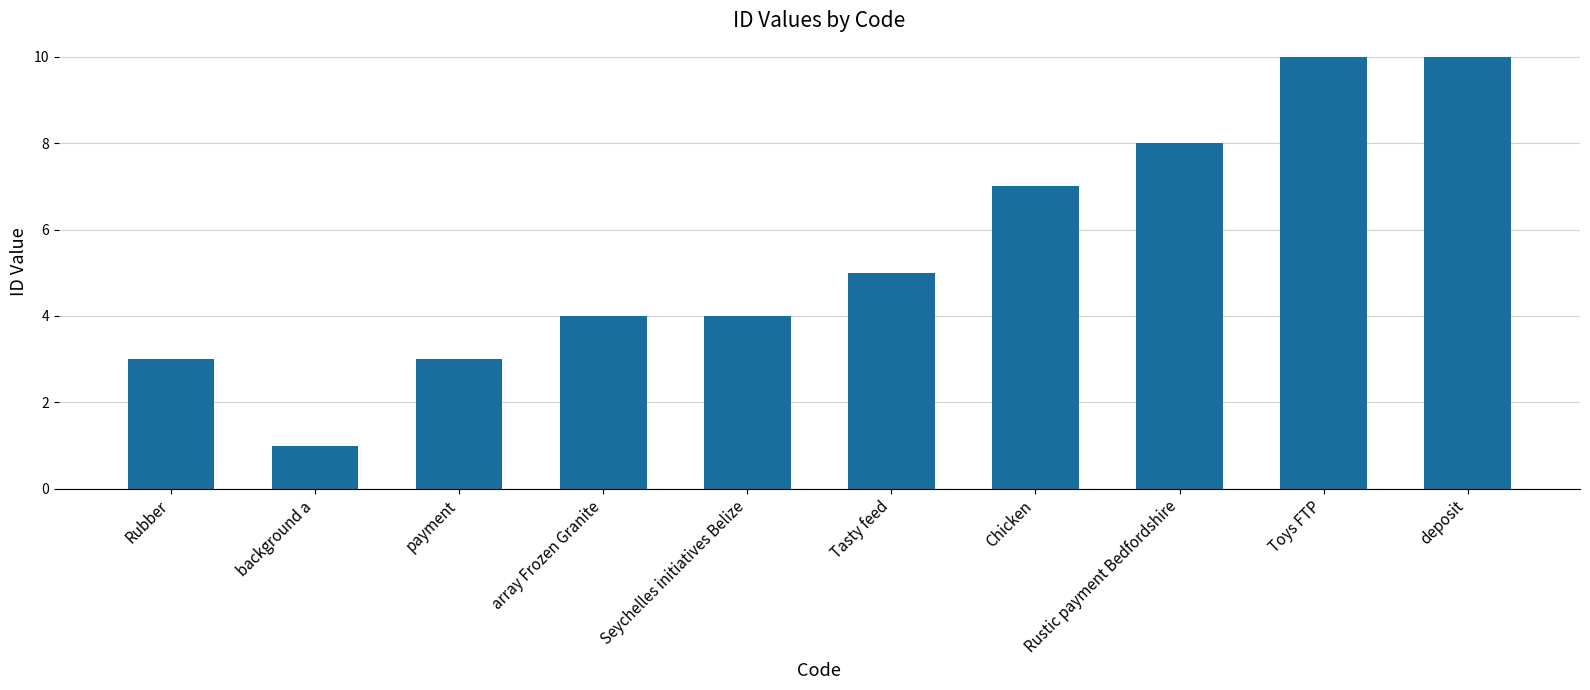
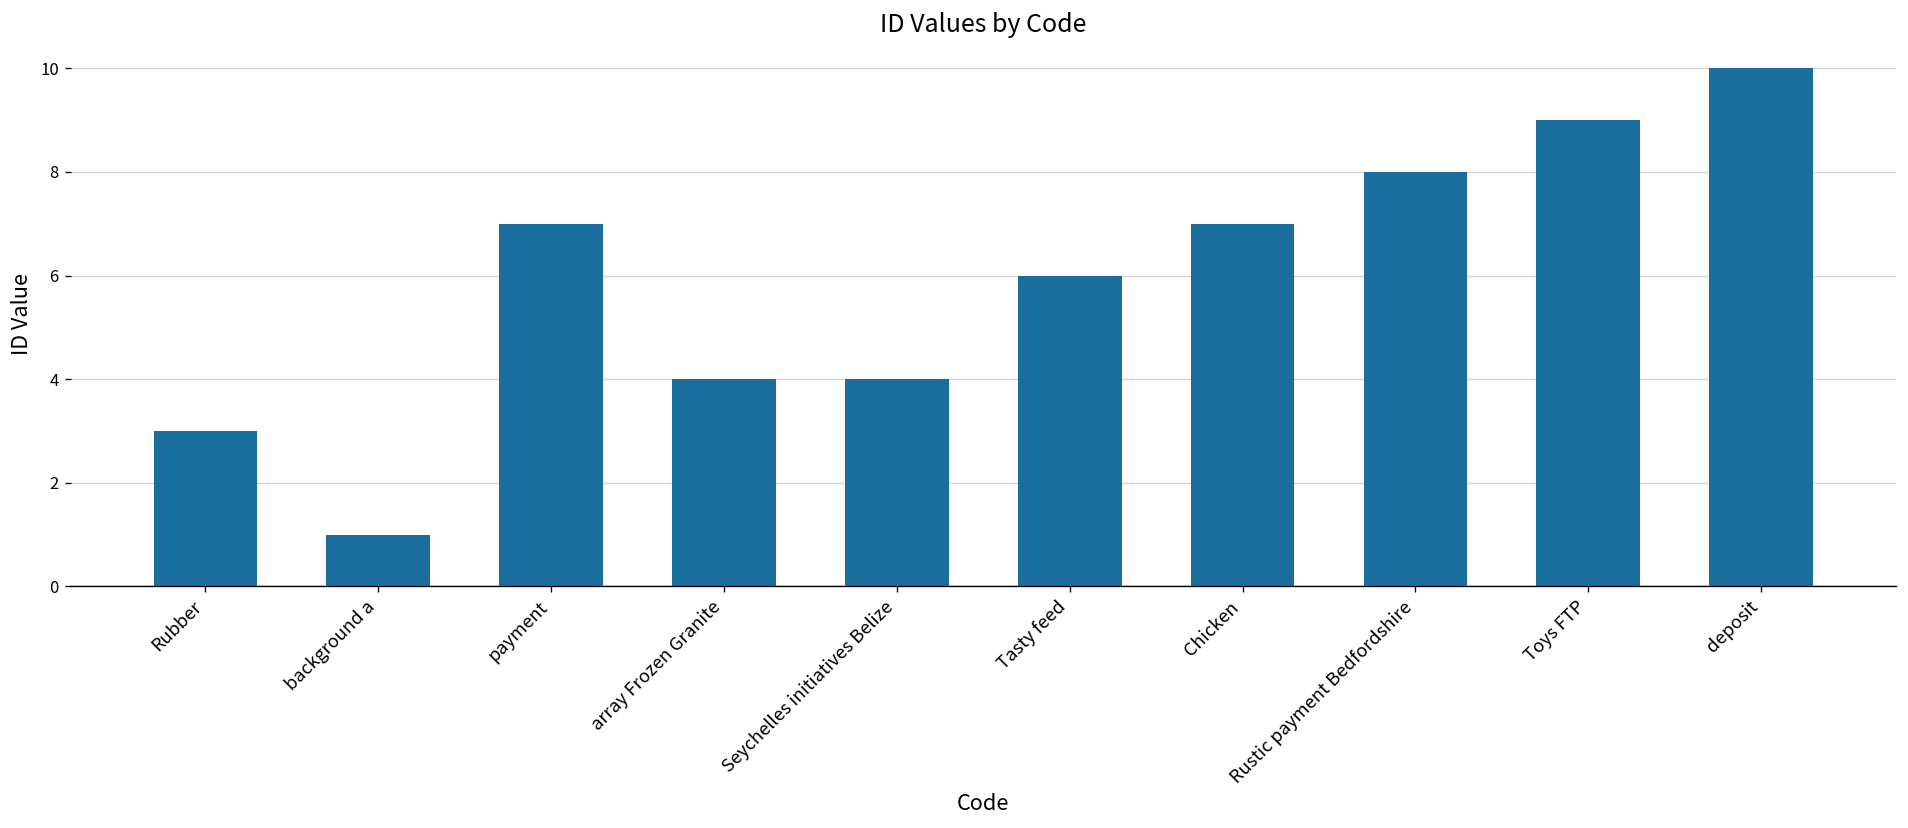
payment: 3 -> 7
Tasty feed: 5 -> 6
Toys FTP: 10 -> 9
